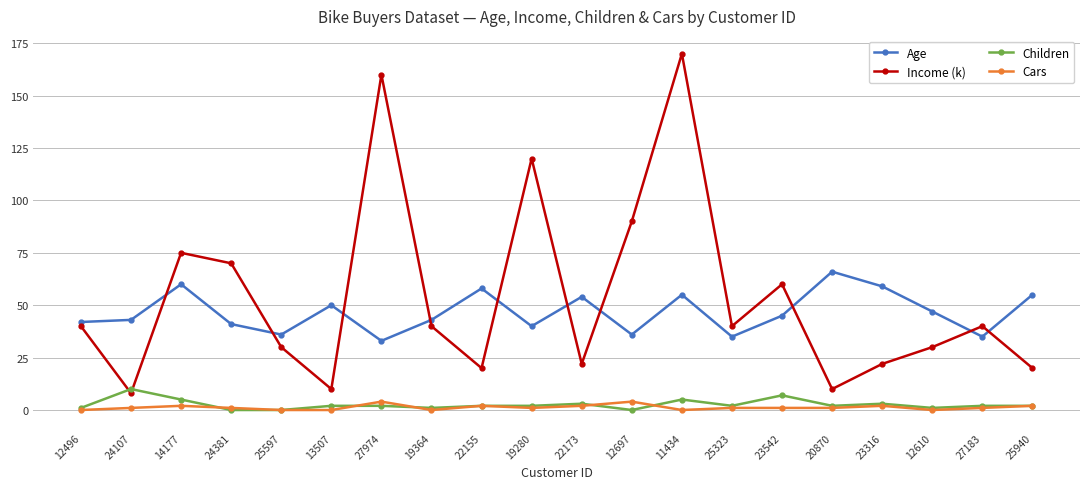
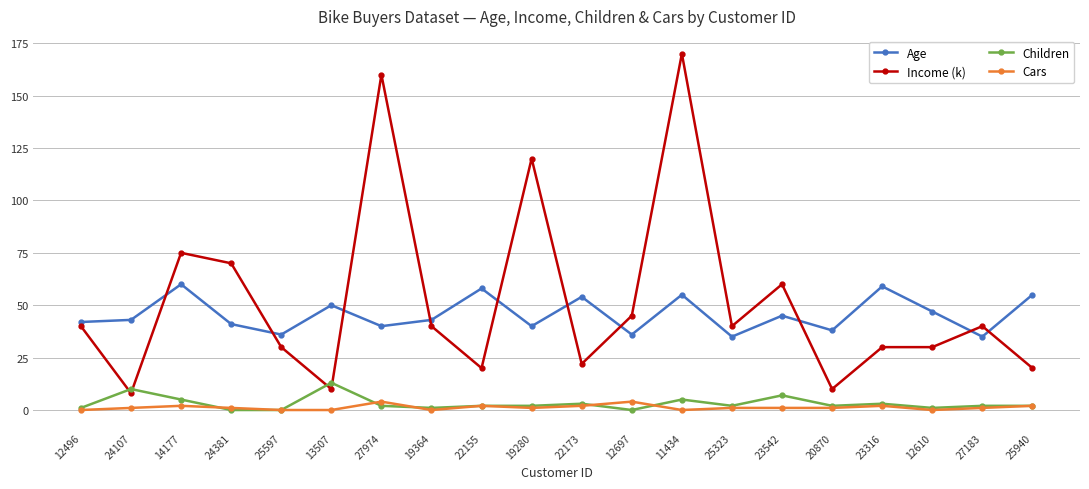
Children, 13507: 2 -> 13
Age, 27974: 33 -> 40
Income (k), 12697: 90 -> 45
Age, 20870: 66 -> 38
Income (k), 23316: 22 -> 30
